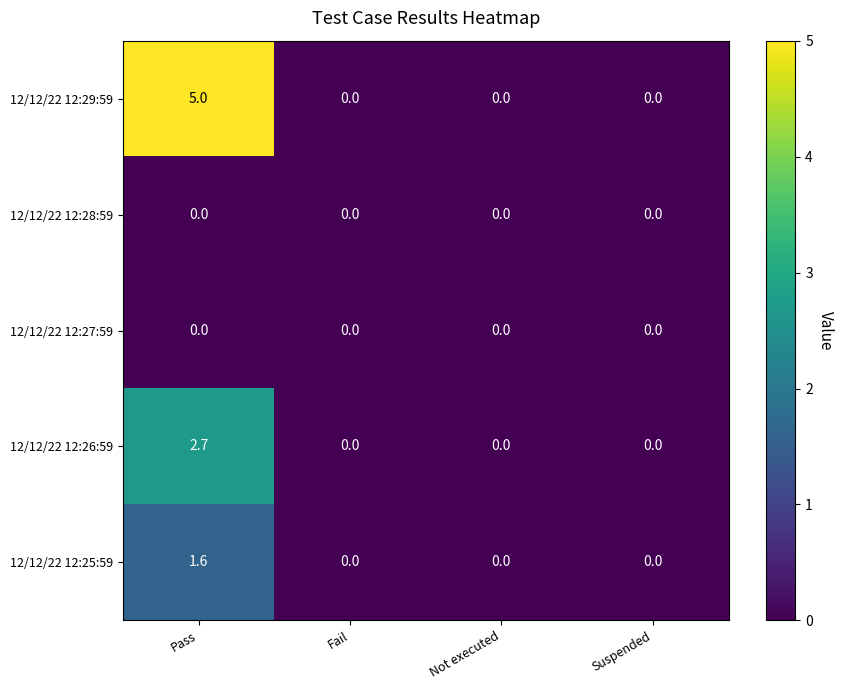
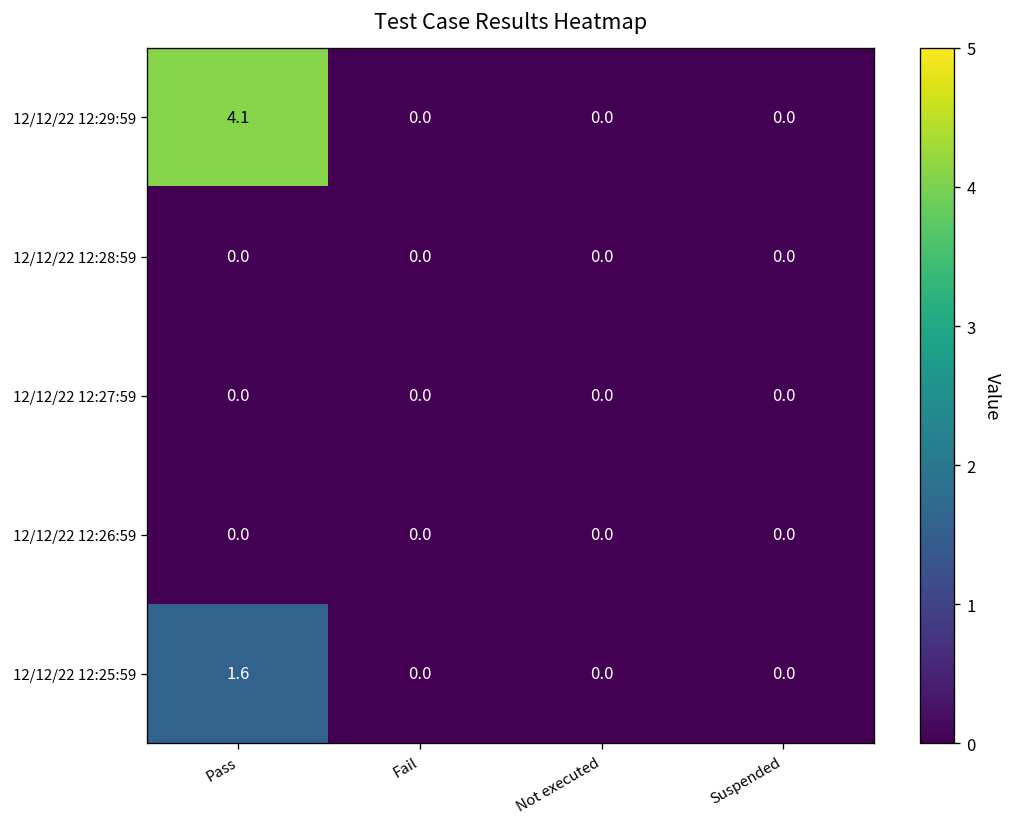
12/12/22 12:29:59, Pass: 5.0 -> 4.1
12/12/22 12:26:59, Pass: 2.7 -> 0.0
